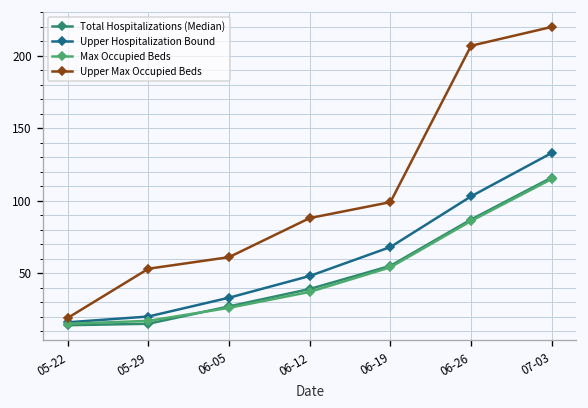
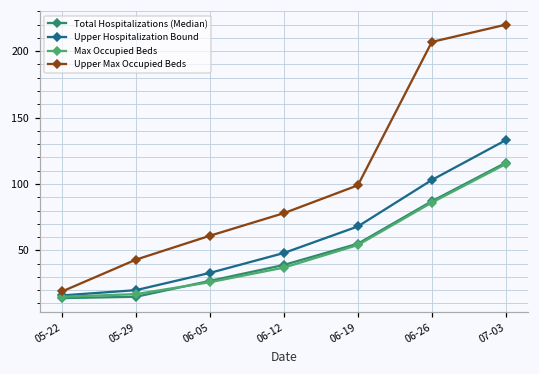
Upper Max Occupied Beds, 05-29: 53 -> 43
Upper Max Occupied Beds, 06-12: 88 -> 78
